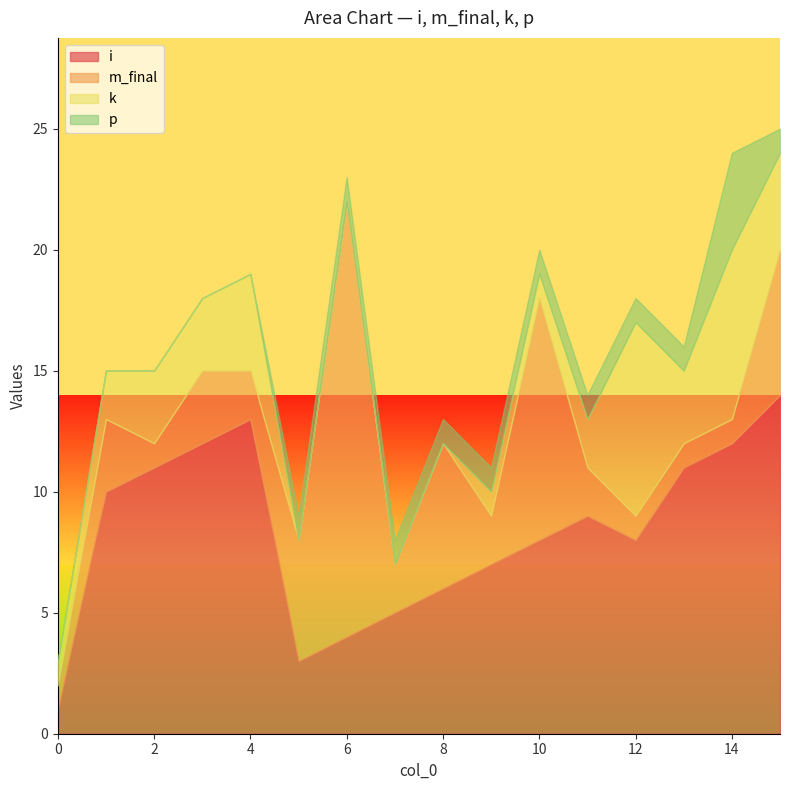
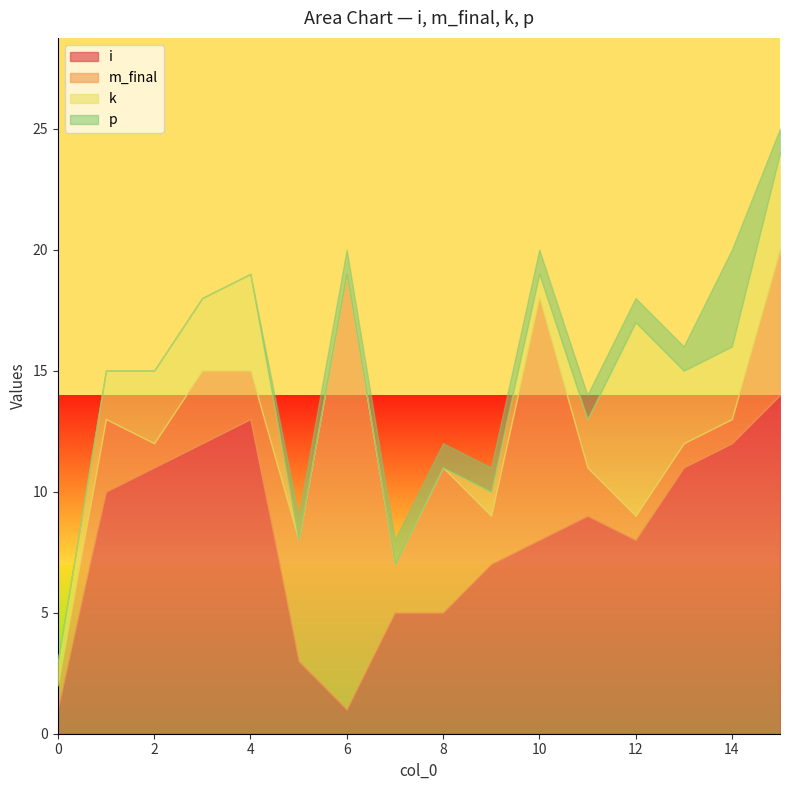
i, 6: 4 -> 1
i, 8: 6 -> 5
k, 14: 7 -> 3
